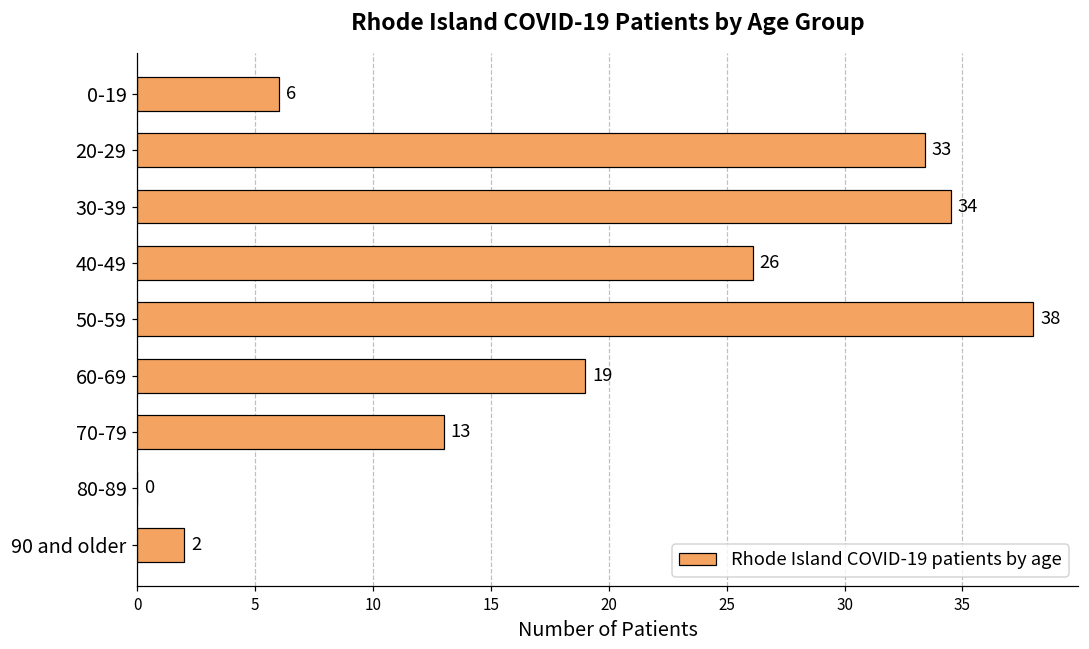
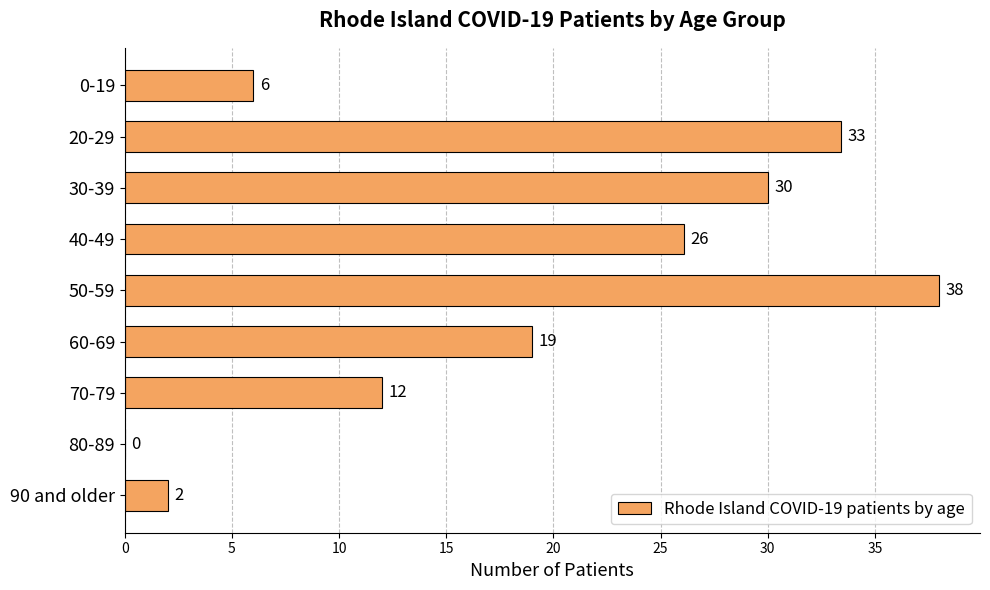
30-39: 34 -> 30
70-79: 13 -> 12
